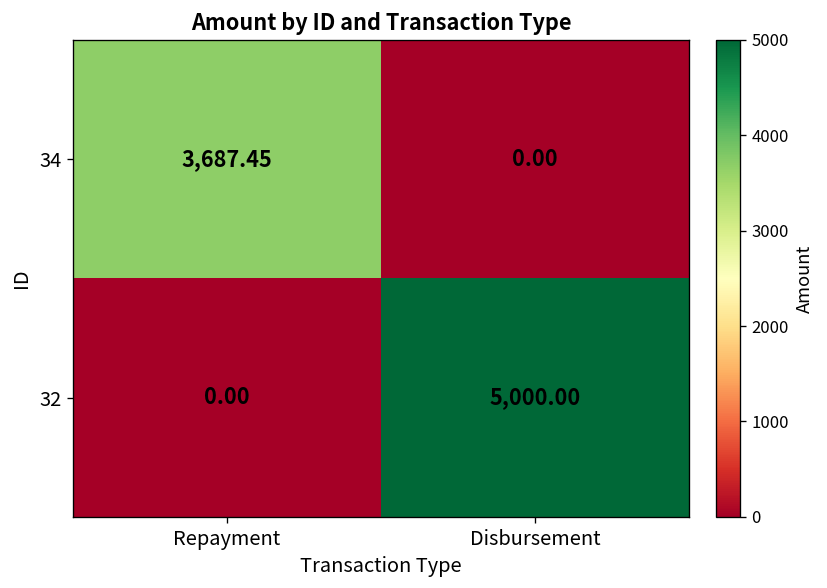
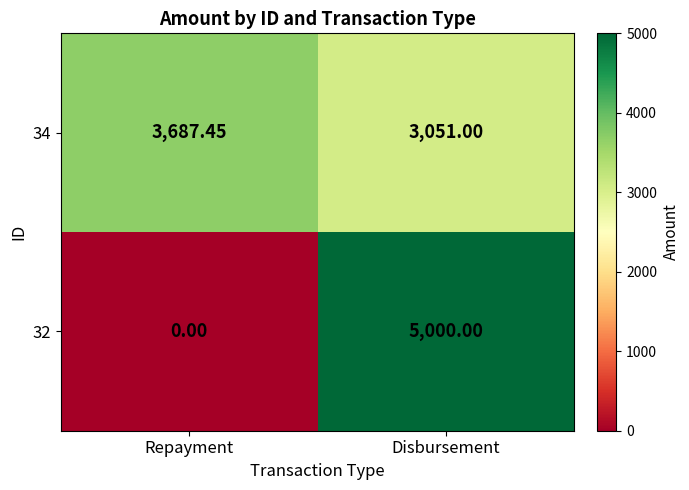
34, Disbursement: 0.00 -> 3,051.00
